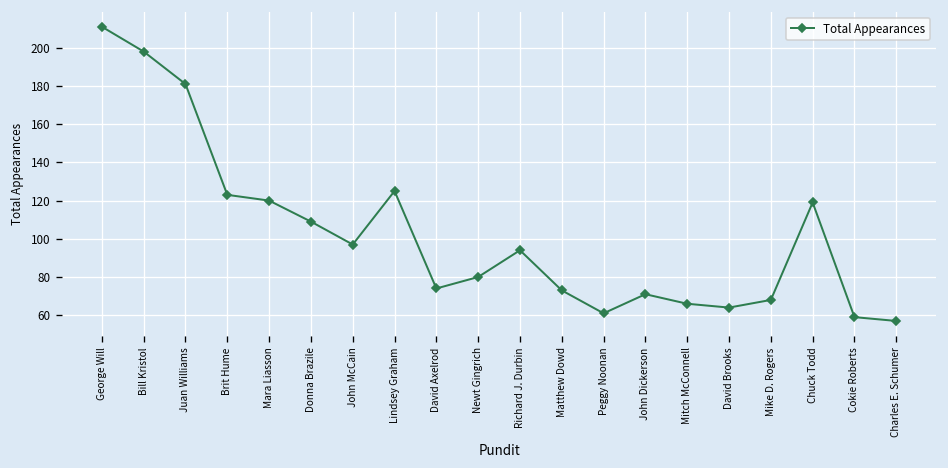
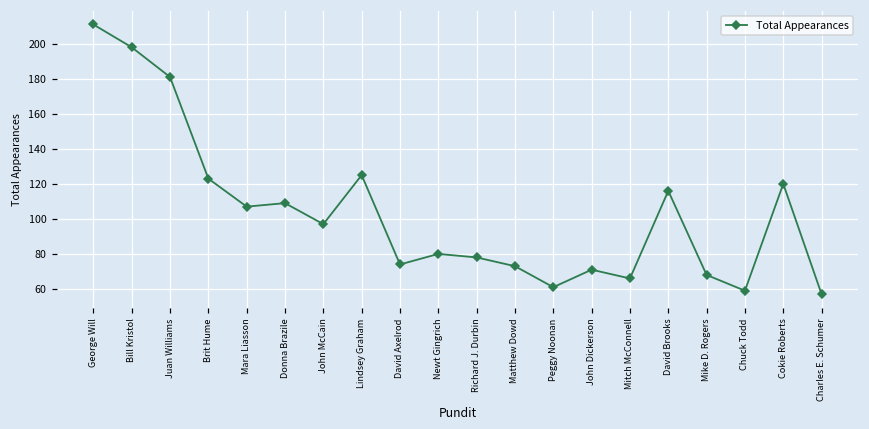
Mara Liasson: 120 -> 107
Richard J. Durbin: 94 -> 78
David Brooks: 64 -> 116
Chuck Todd: 119 -> 59
Cokie Roberts: 59 -> 120
